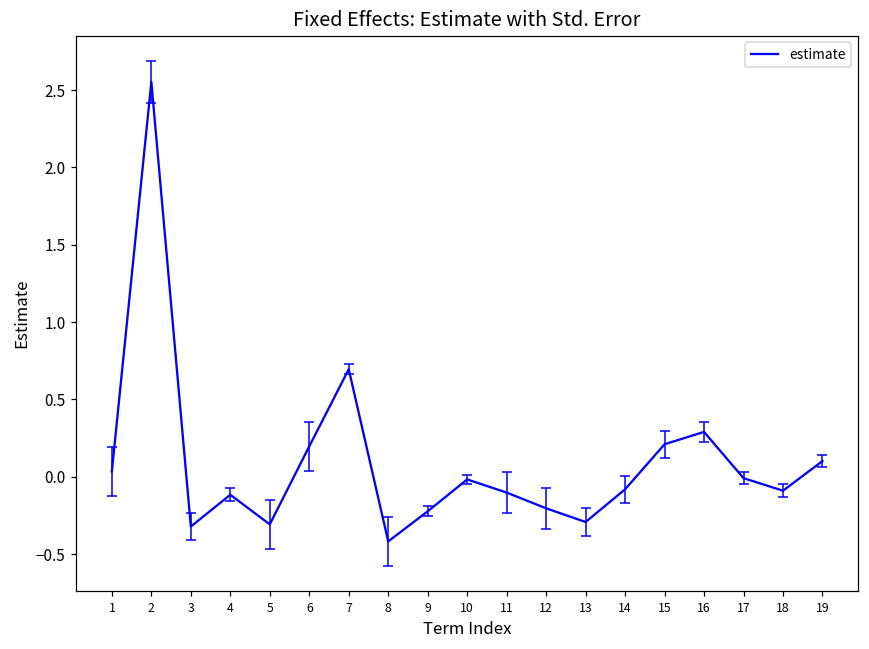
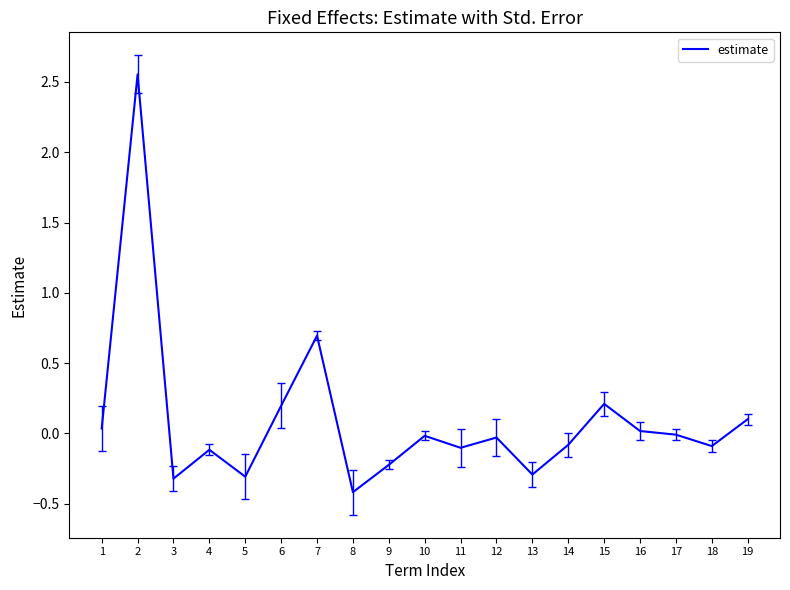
estimate, 12: -0.20 -> -0.03
estimate, 16: 0.29 -> 0.02
